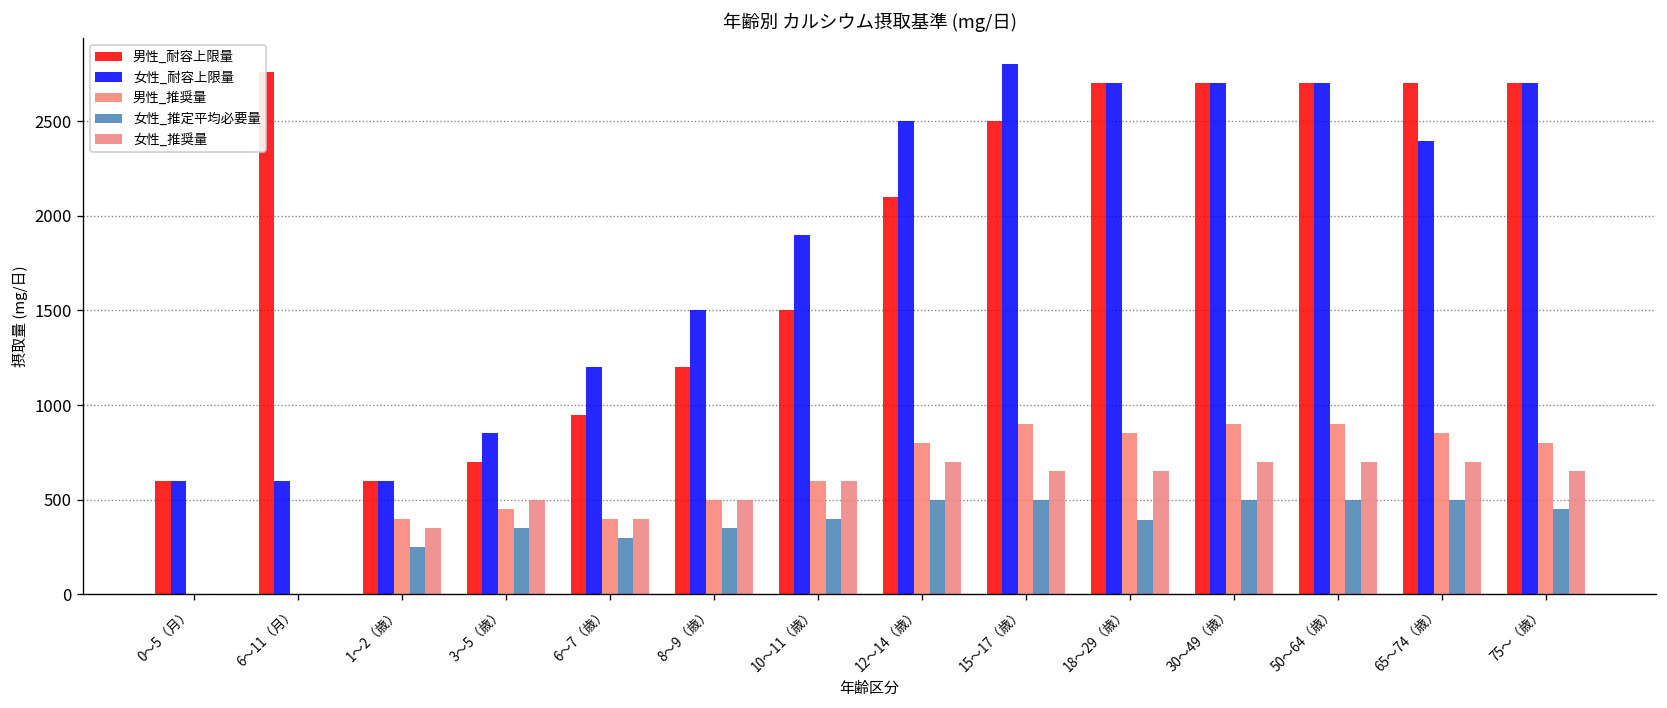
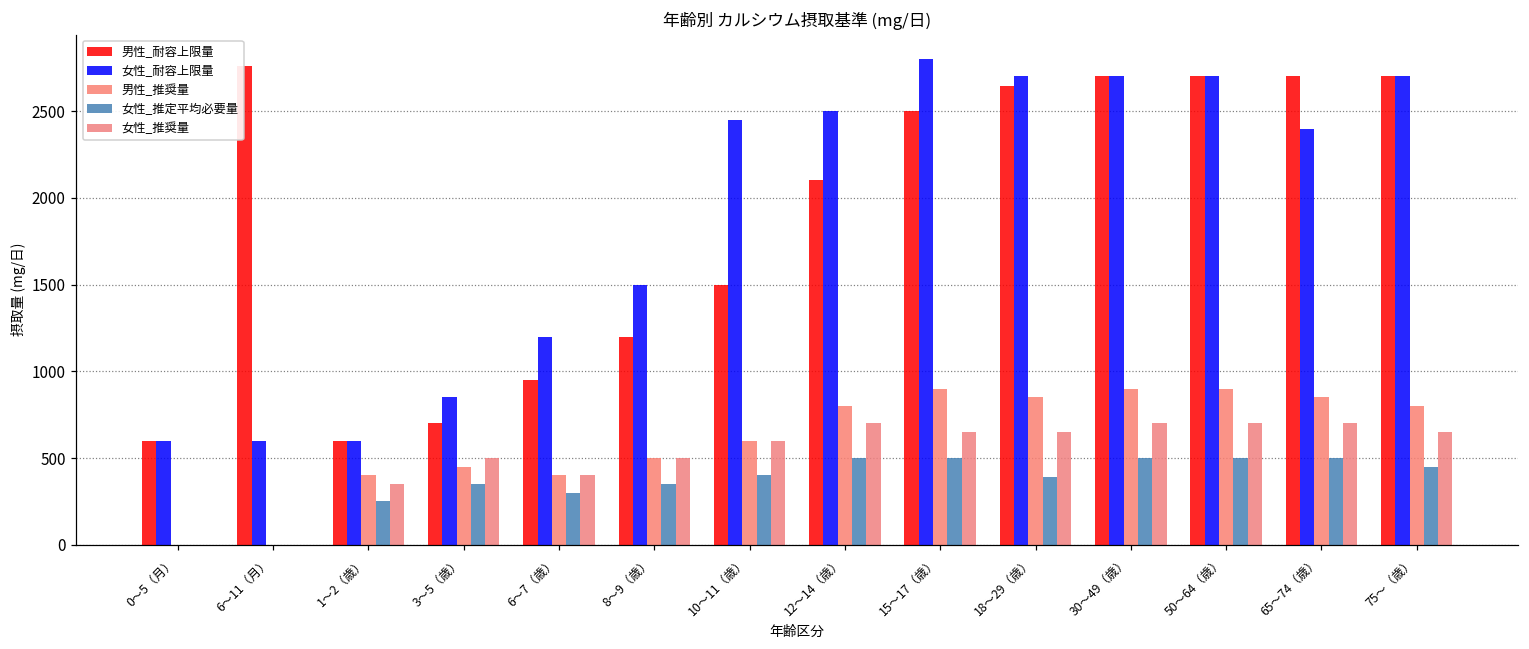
女性_耐容上限量, 10〜11（歳）: 1900 -> 2450
男性_耐容上限量, 18〜29（歳）: 2700 -> 2640
